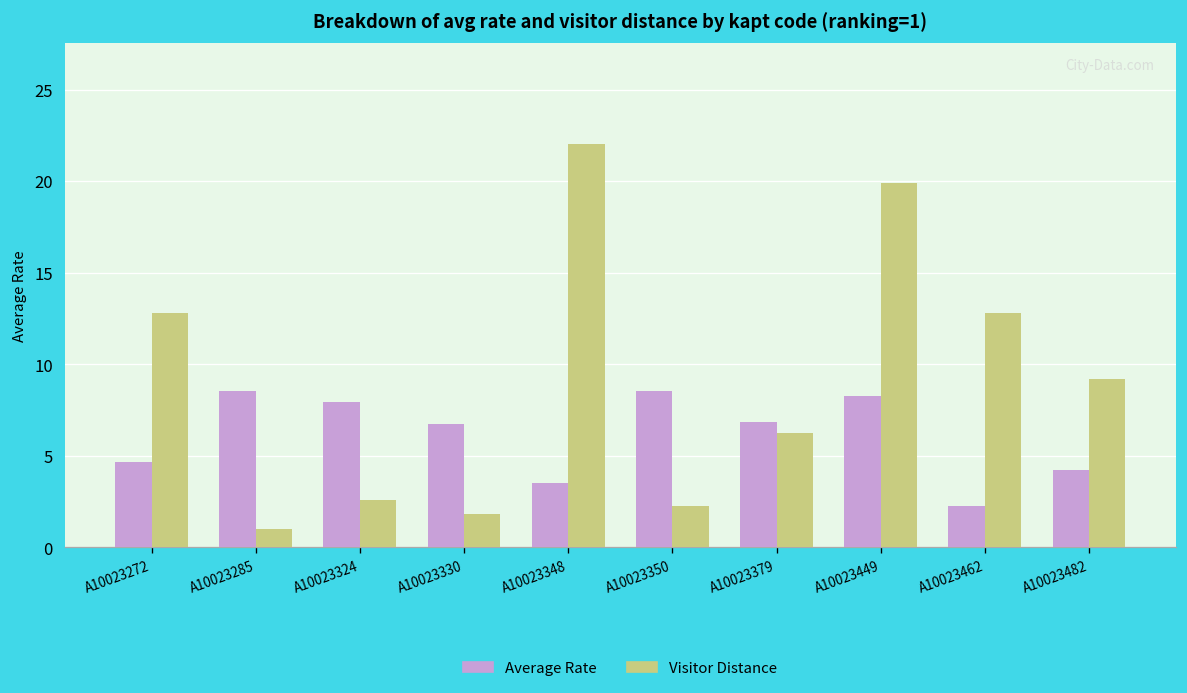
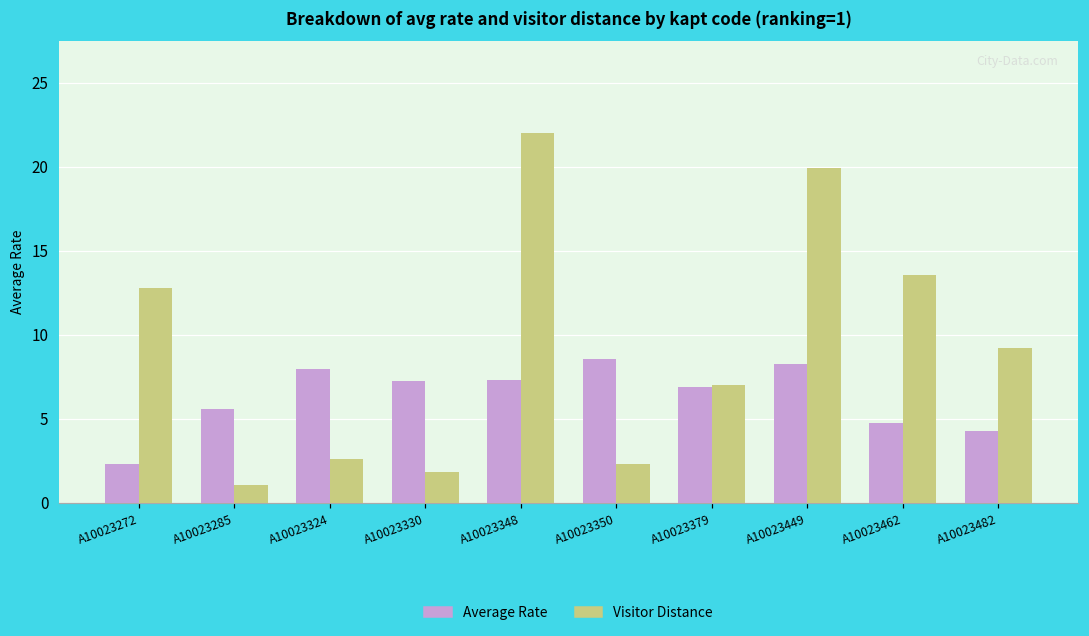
Average Rate, A10023272: 4.7 -> 2.3
Average Rate, A10023285: 8.6 -> 5.6
Average Rate, A10023330: 6.7 -> 7.3
Average Rate, A10023348: 3.5 -> 7.3
Visitor Distance, A10023379: 6.3 -> 7.0
Average Rate, A10023462: 2.2 -> 4.8
Visitor Distance, A10023462: 12.8 -> 13.6
